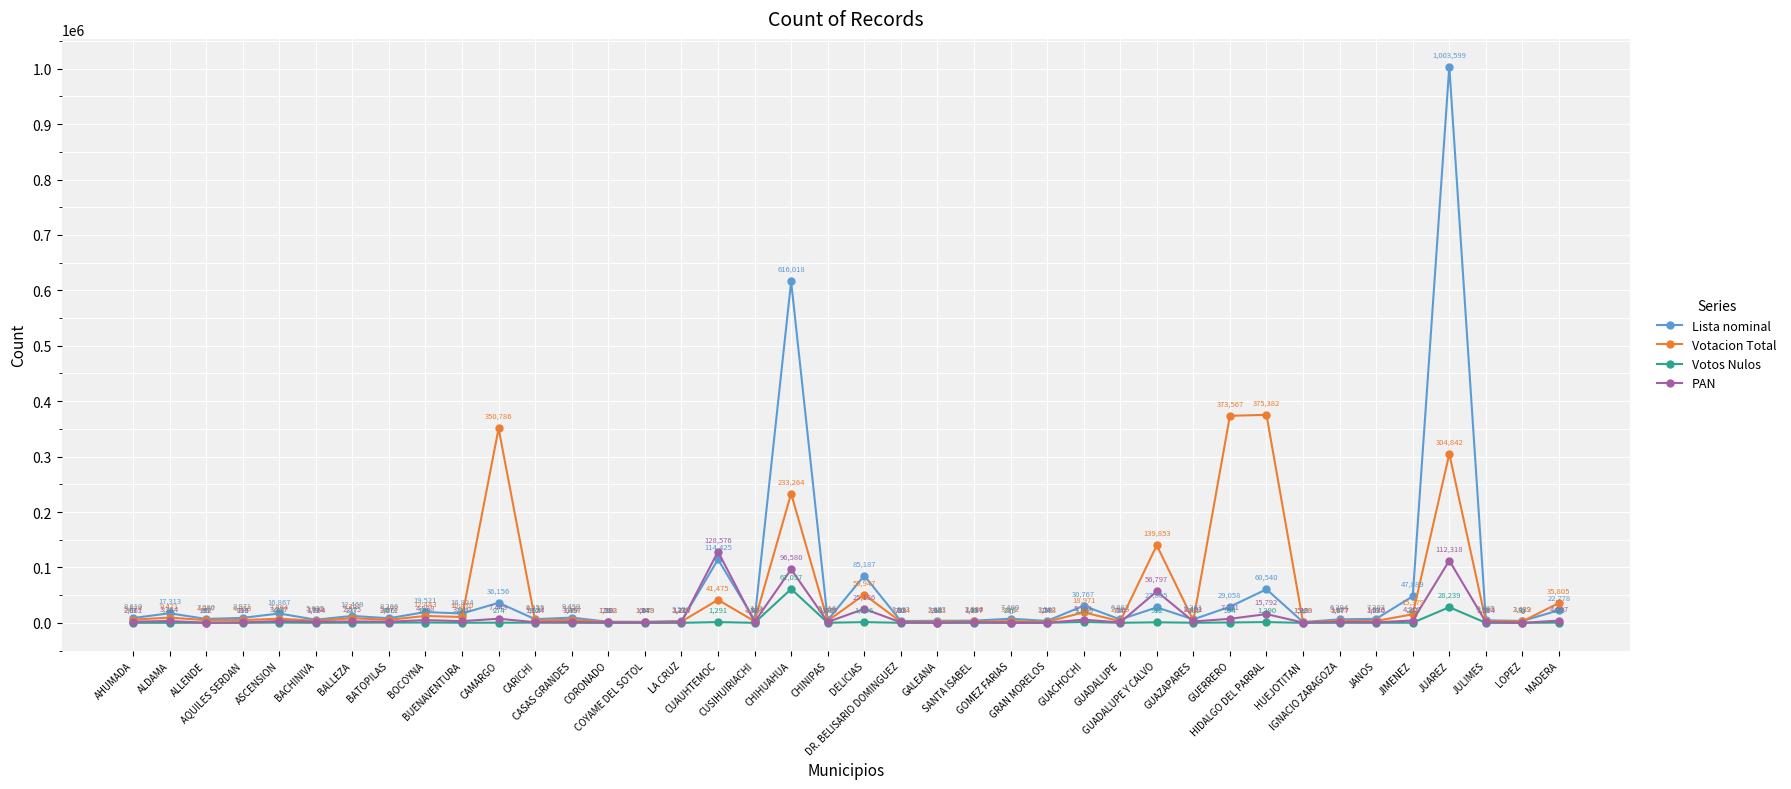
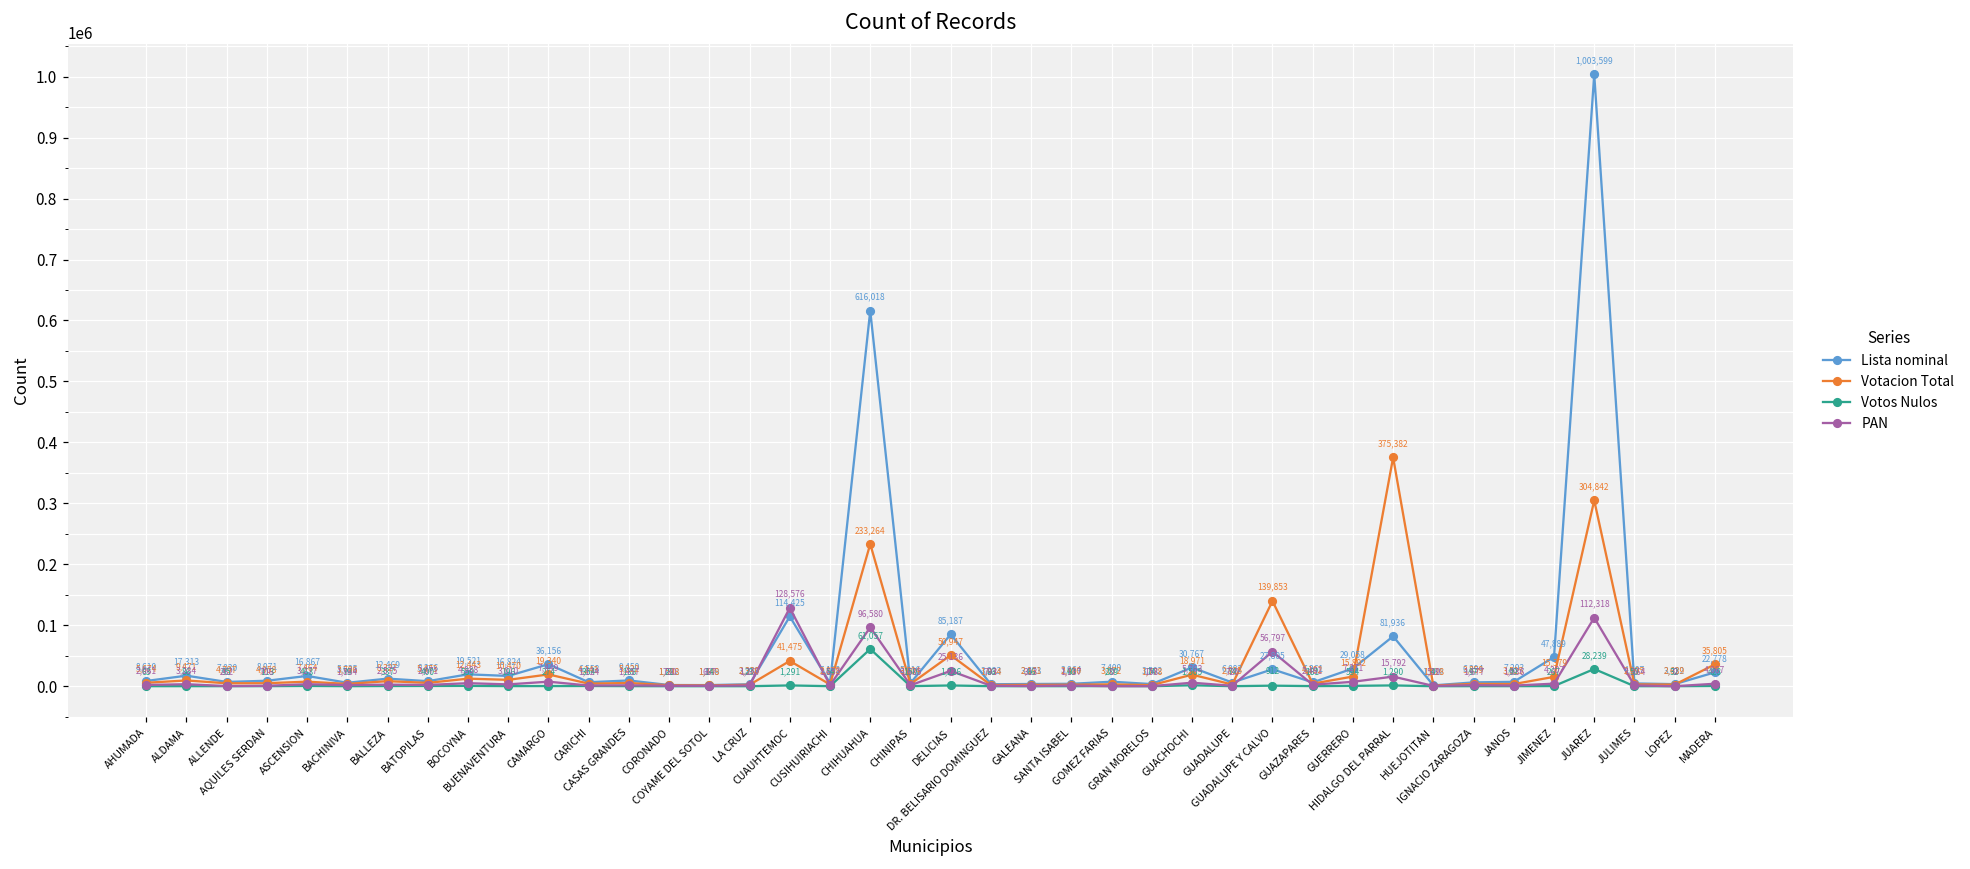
Votacion Total, CAMARGO: 350,786 -> 19,340
Votacion Total, GUERRERO: 373,567 -> 15,892
Lista nominal, HIDALGO DEL PARRAL: 60,540 -> 81,936
